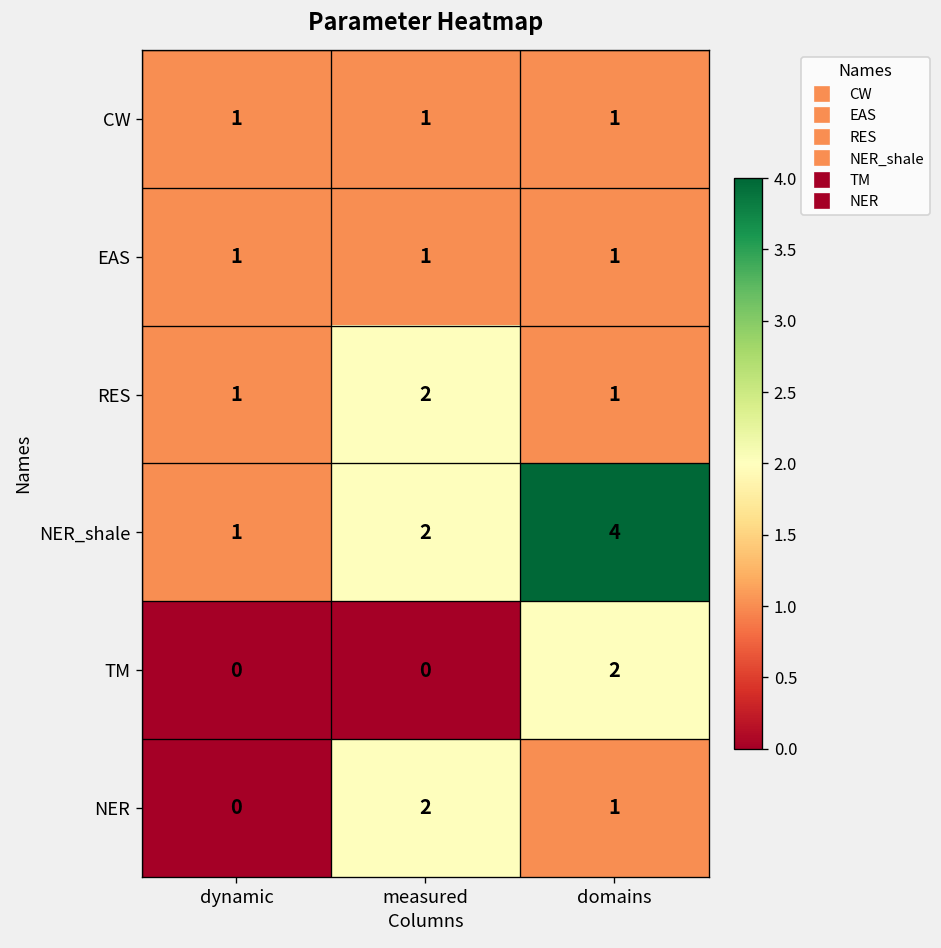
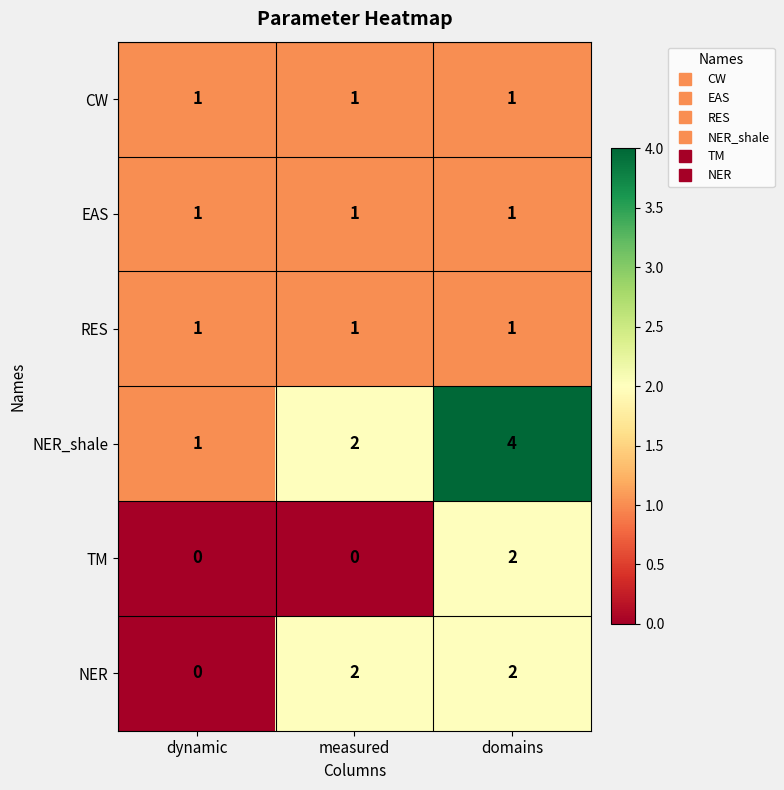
RES, measured: 2 -> 1
NER, domains: 1 -> 2
